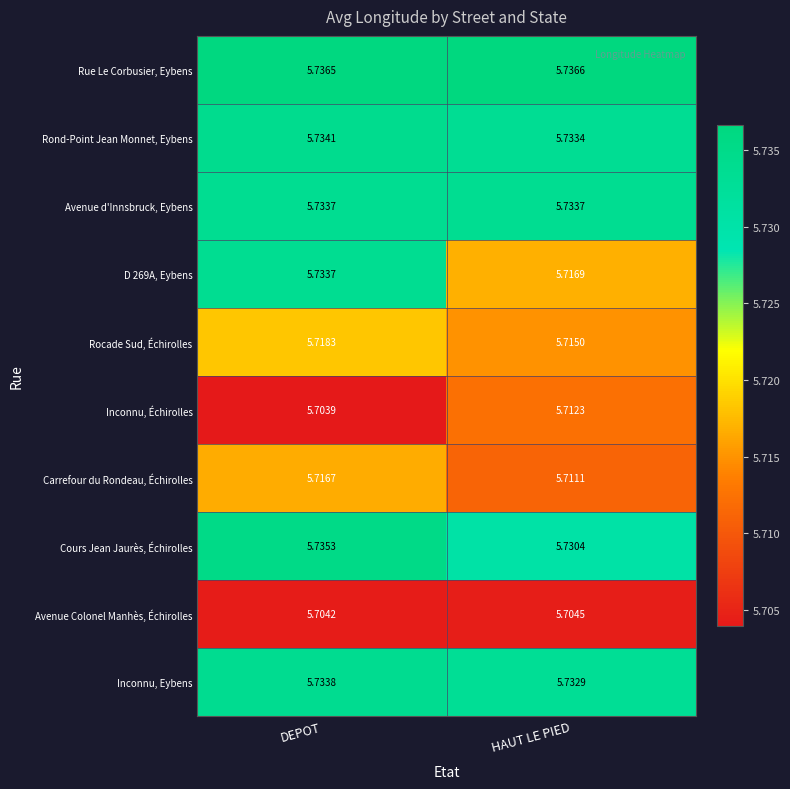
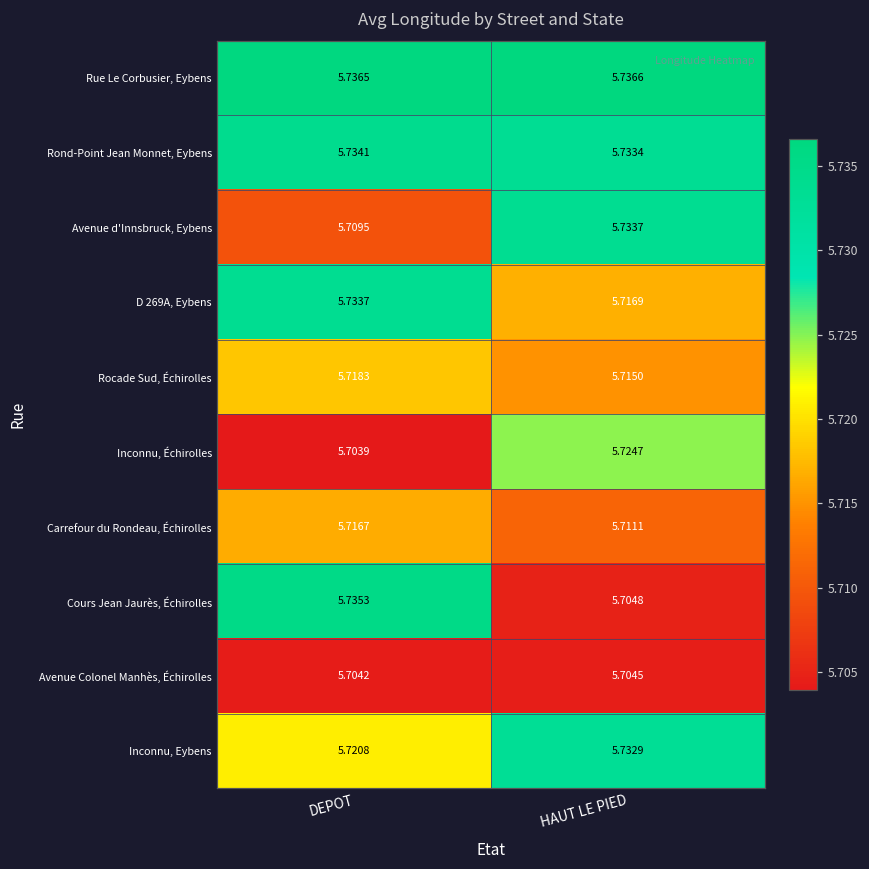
Avenue d'Innsbruck, Eybens, DEPOT: 5.7337 -> 5.7095
Inconnu, Échirolles, HAUT LE PIED: 5.7123 -> 5.7247
Cours Jean Jaurès, Échirolles, HAUT LE PIED: 5.7304 -> 5.7048
Inconnu, Eybens, DEPOT: 5.7338 -> 5.7208
